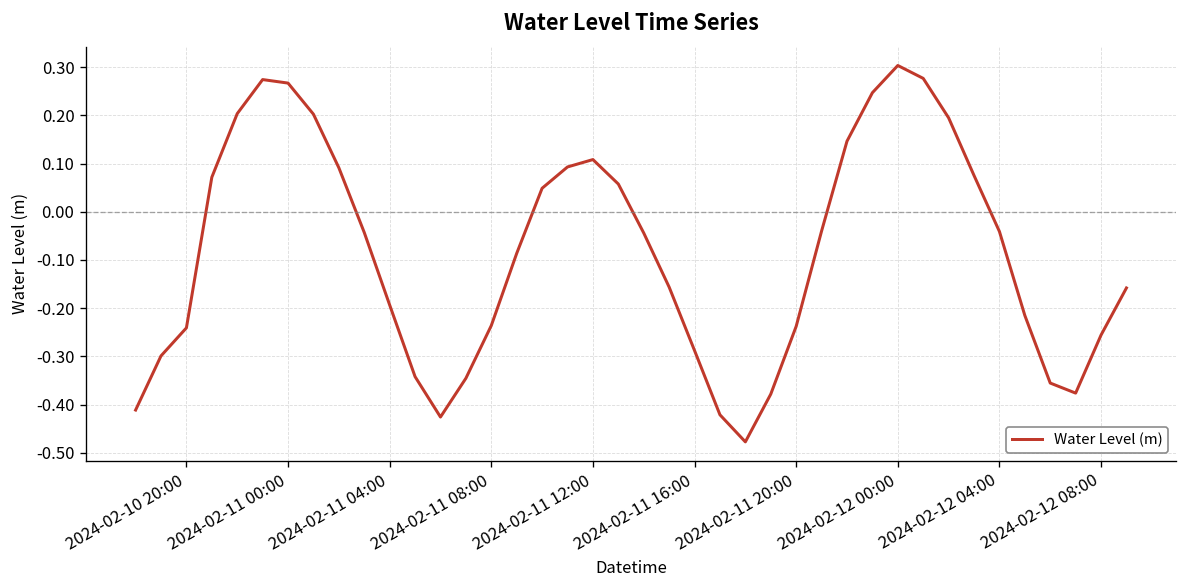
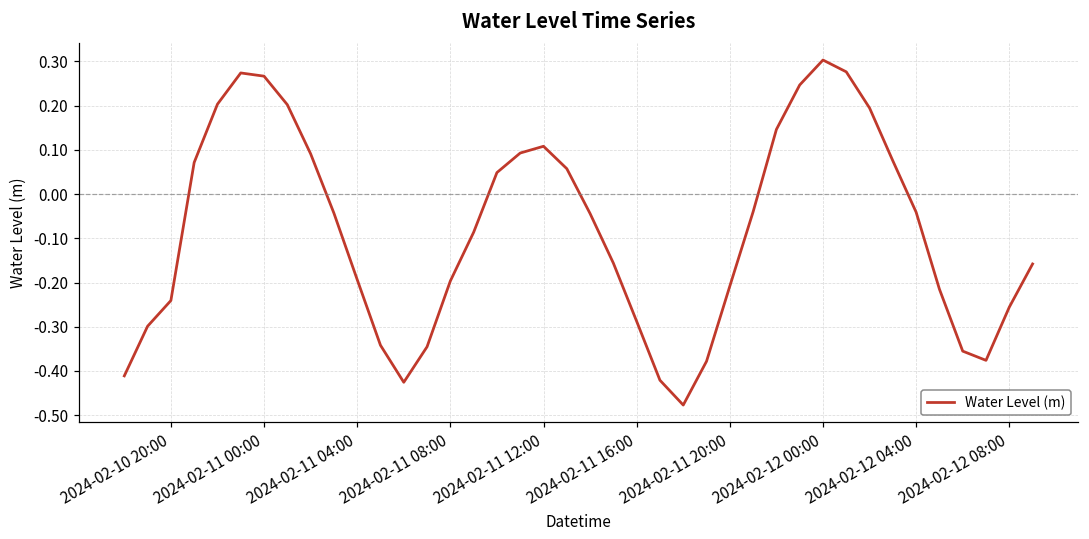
2024-02-11 08:00: -0.24 -> -0.20
2024-02-11 20:00: -0.24 -> -0.21
